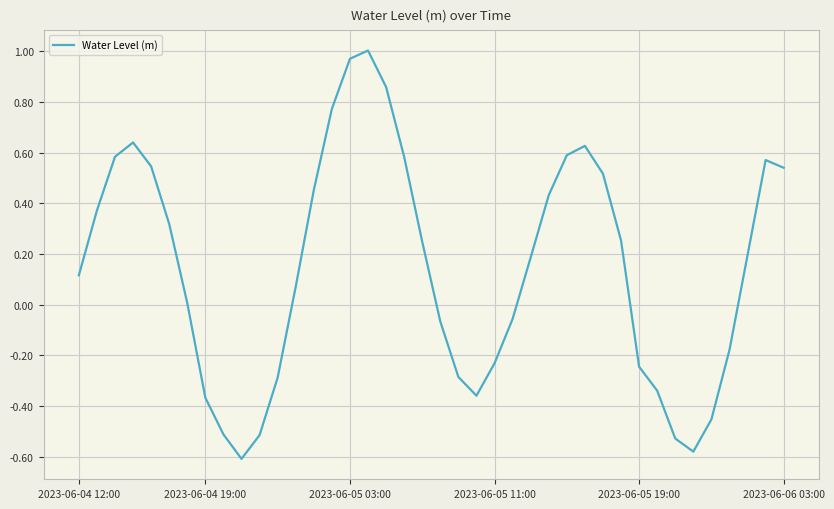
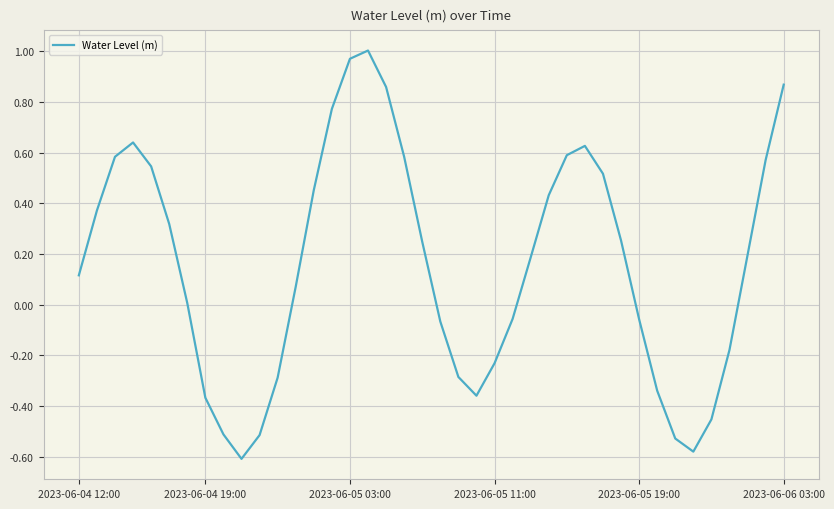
2023-06-05 19:00: -0.24 -> -0.06
2023-06-06 03:00: 0.54 -> 0.87
